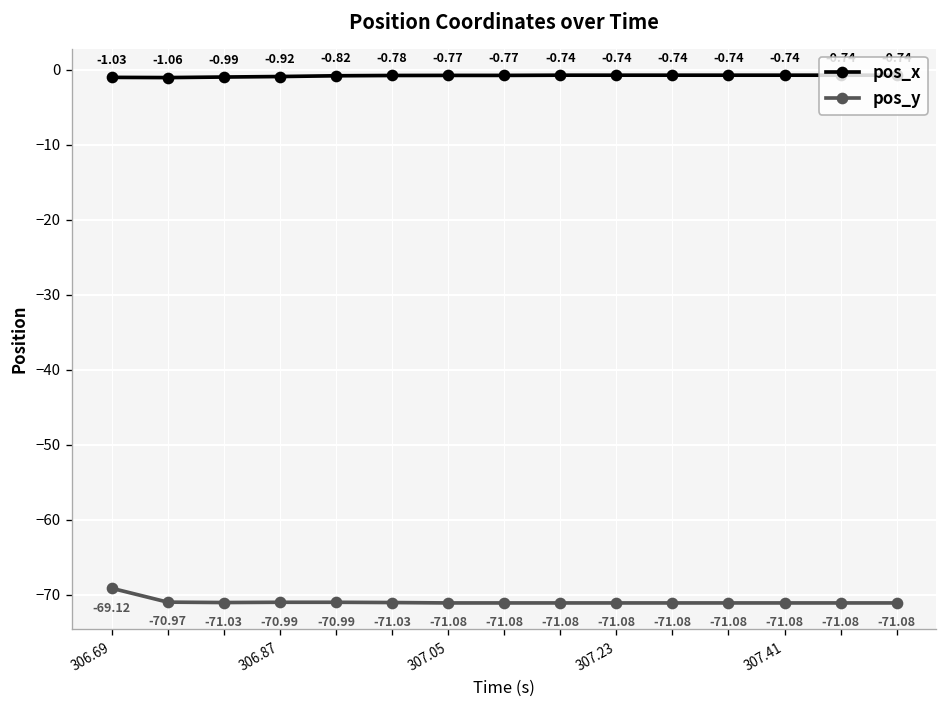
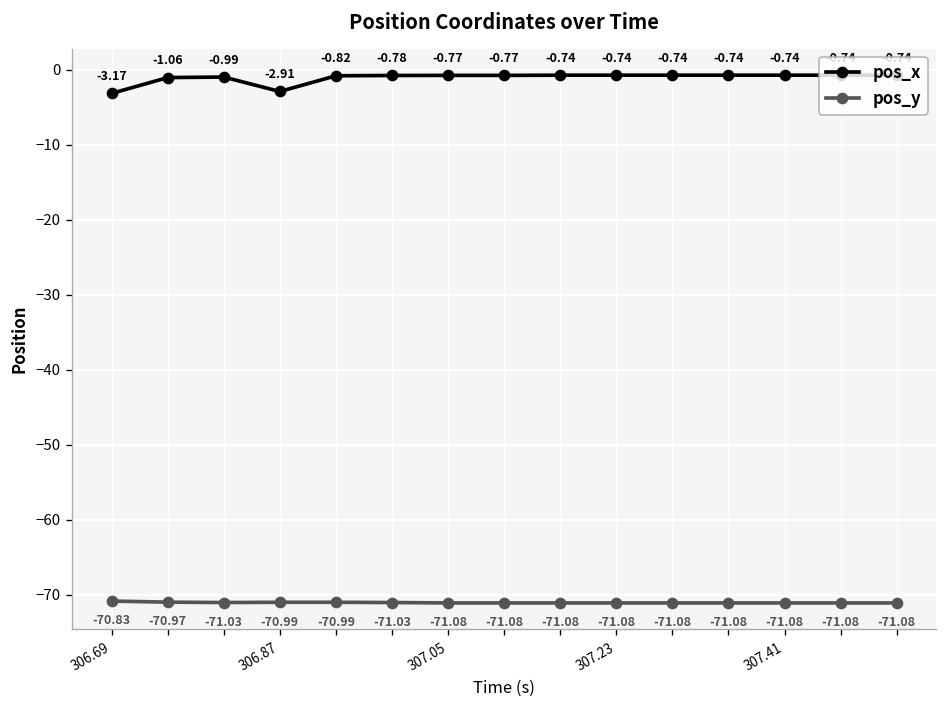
pos_x, 306.69: -1.03 -> -3.17
pos_y, 306.69: -69.12 -> -70.83
pos_x, 306.87: -0.92 -> -2.91
